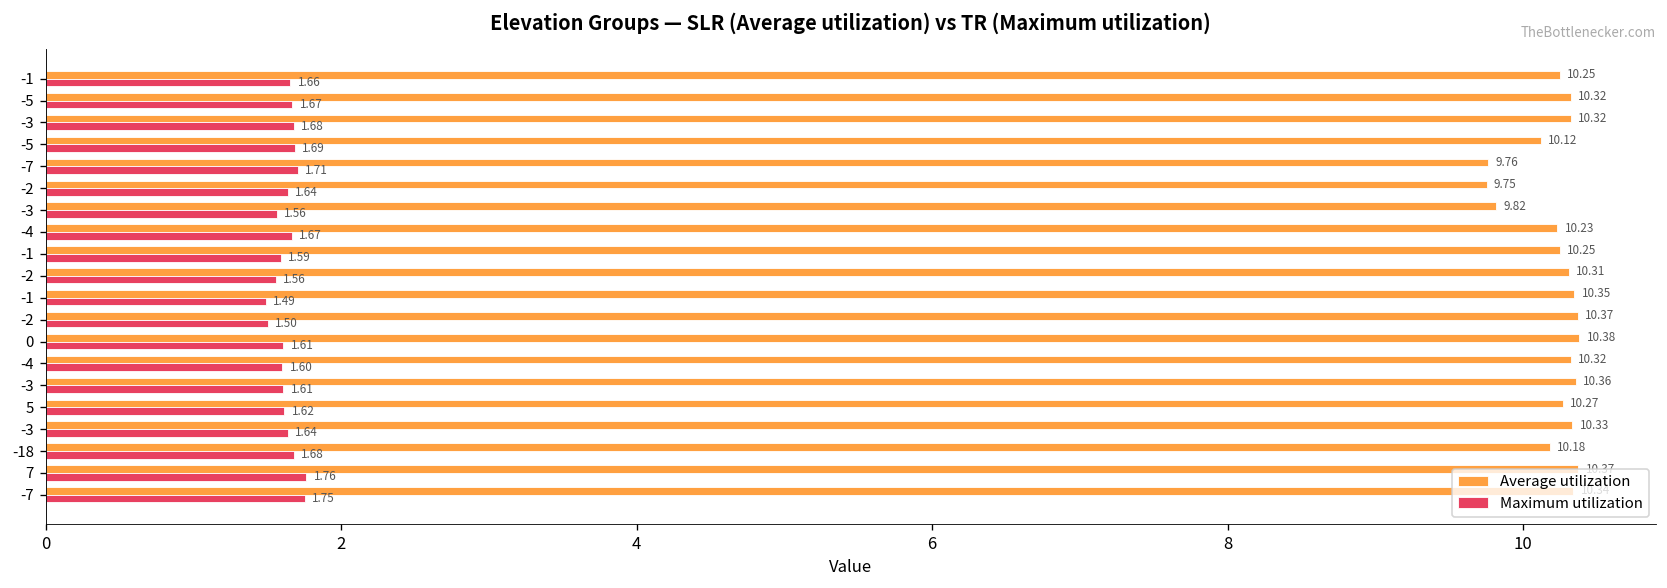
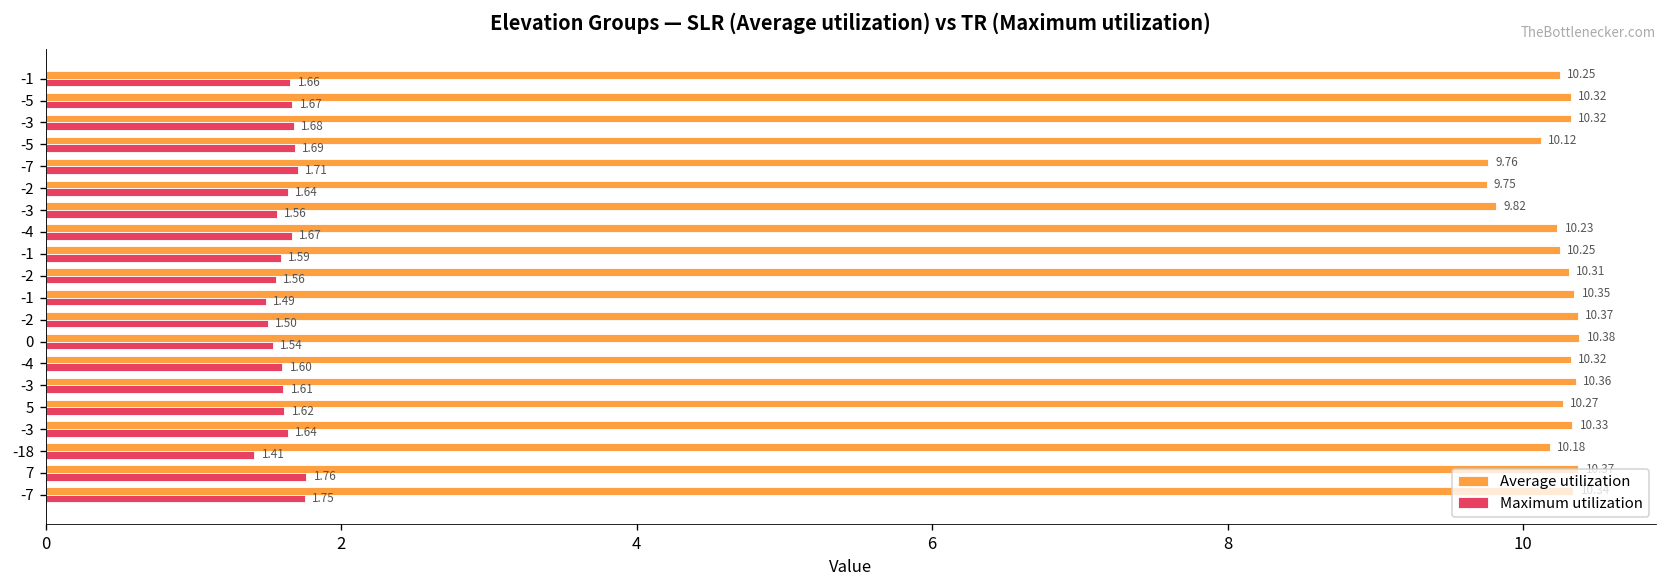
Maximum utilization, 0: 1.61 -> 1.54
Maximum utilization, -18: 1.68 -> 1.41
